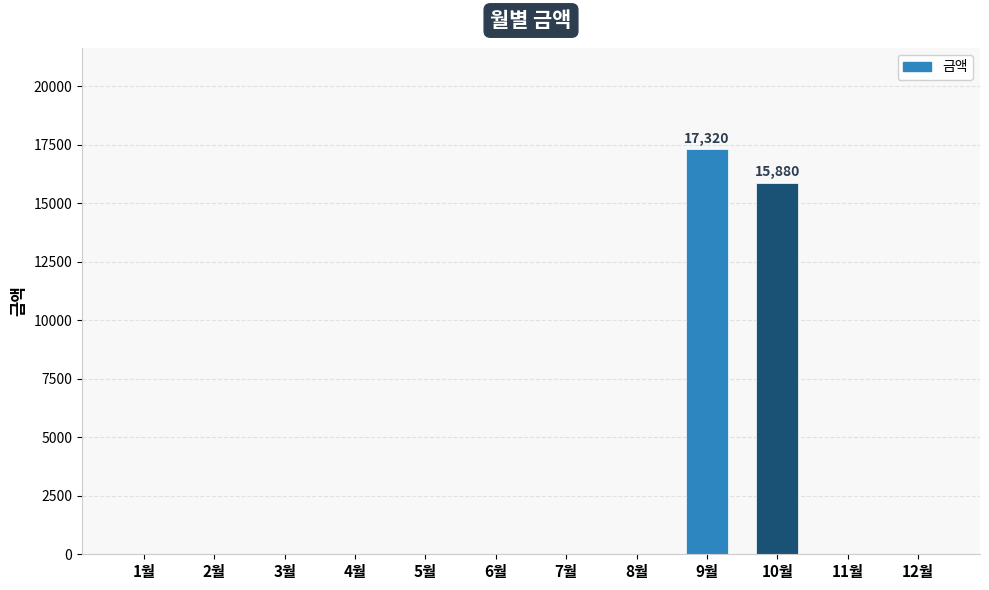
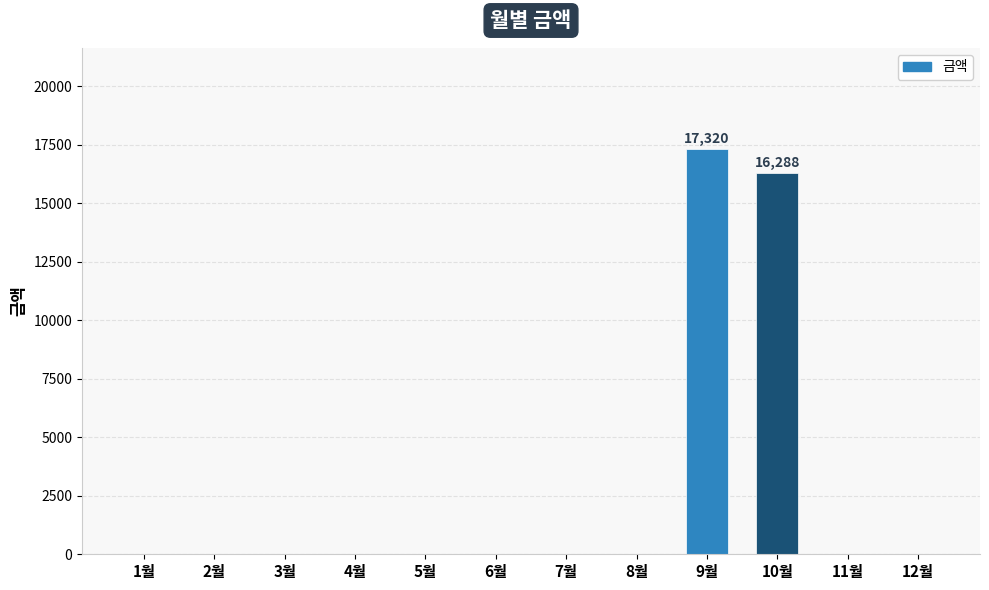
10월: 15,880 -> 16,288
